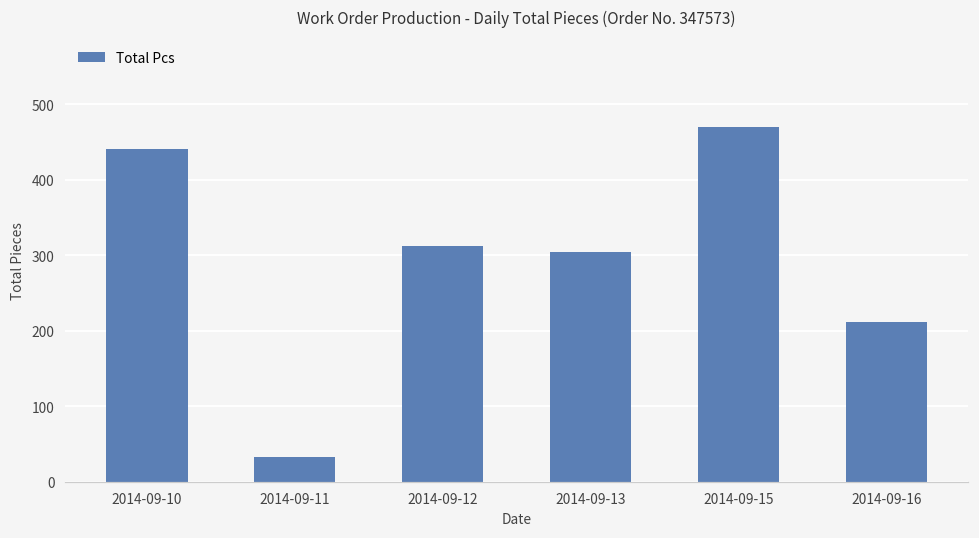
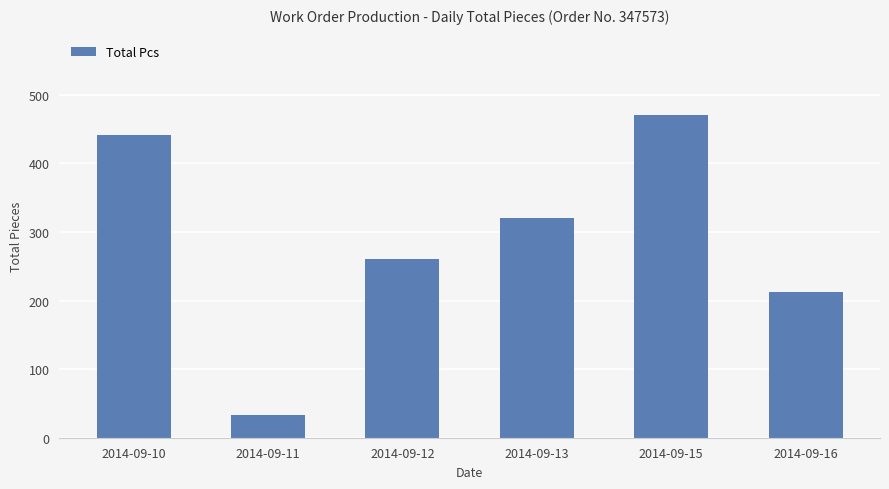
2014-09-12: 310 -> 260
2014-09-13: 300 -> 320
